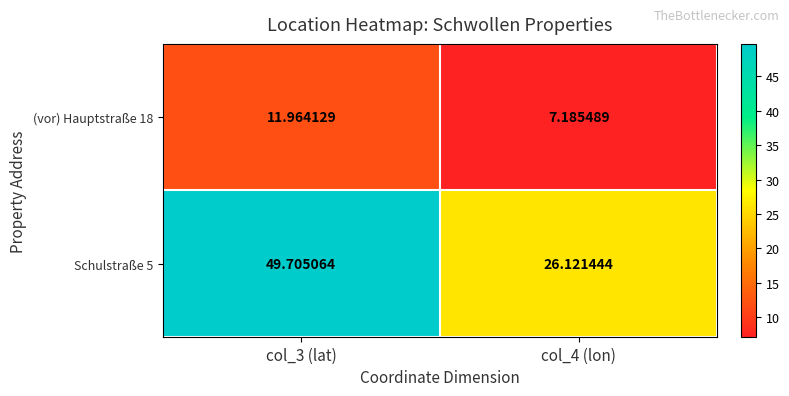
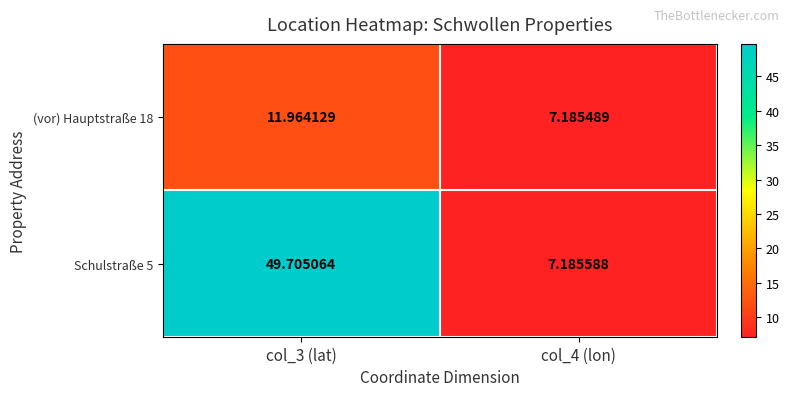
Schulstraße 5, col_4 (lon): 26.121444 -> 7.185588
